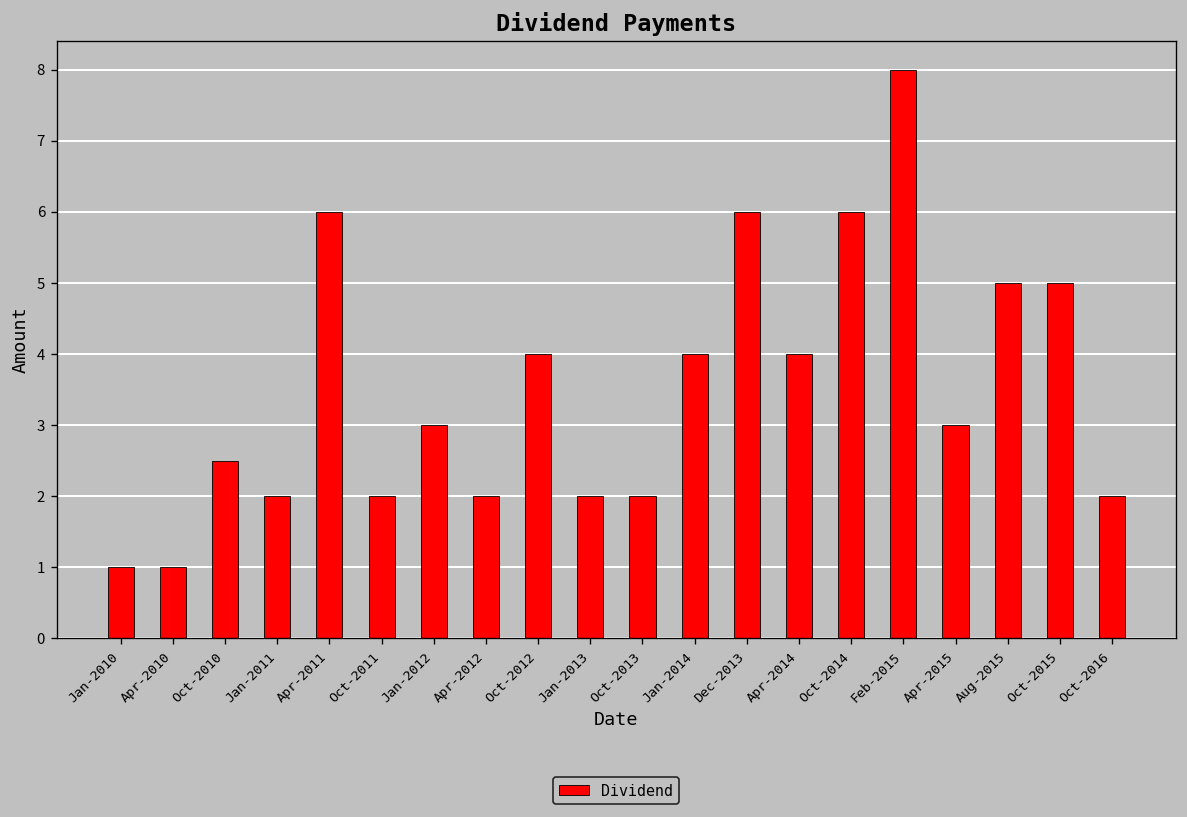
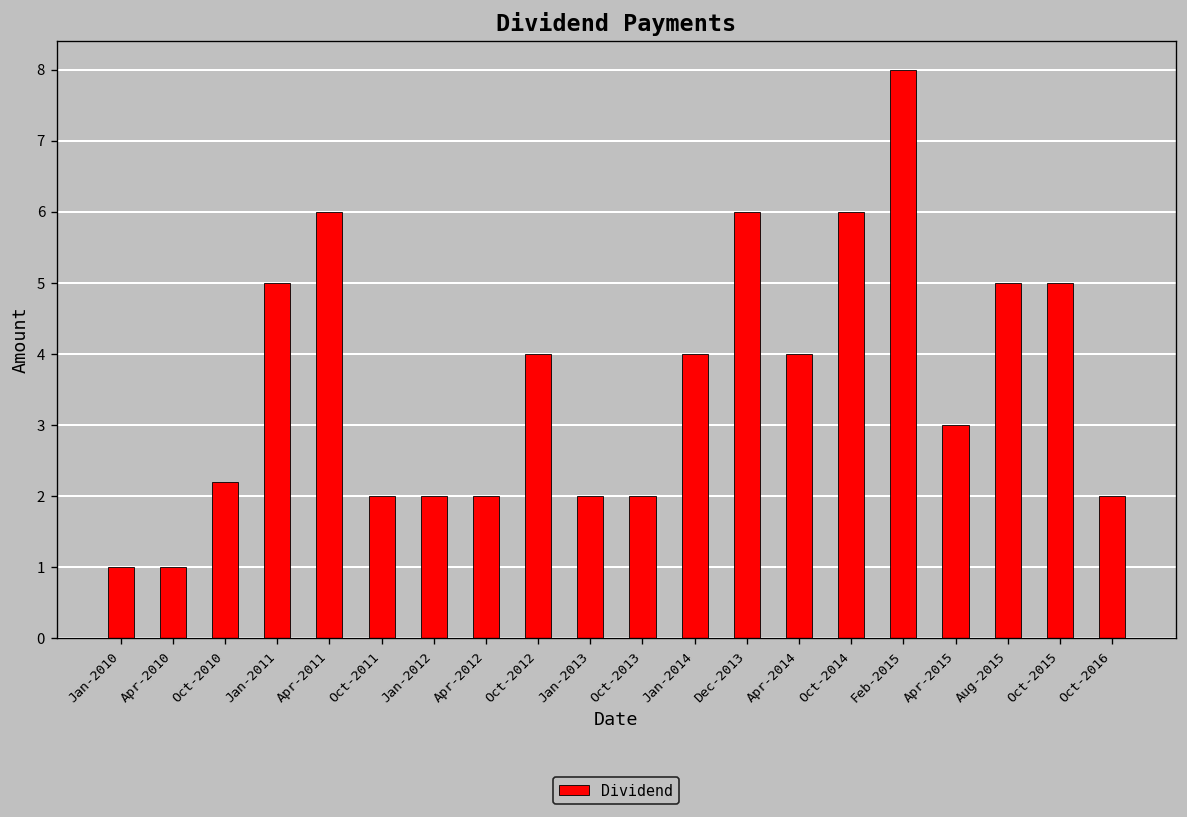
Oct-2010: 2.5 -> 2.2
Jan-2011: 2 -> 5
Jan-2012: 3 -> 2
